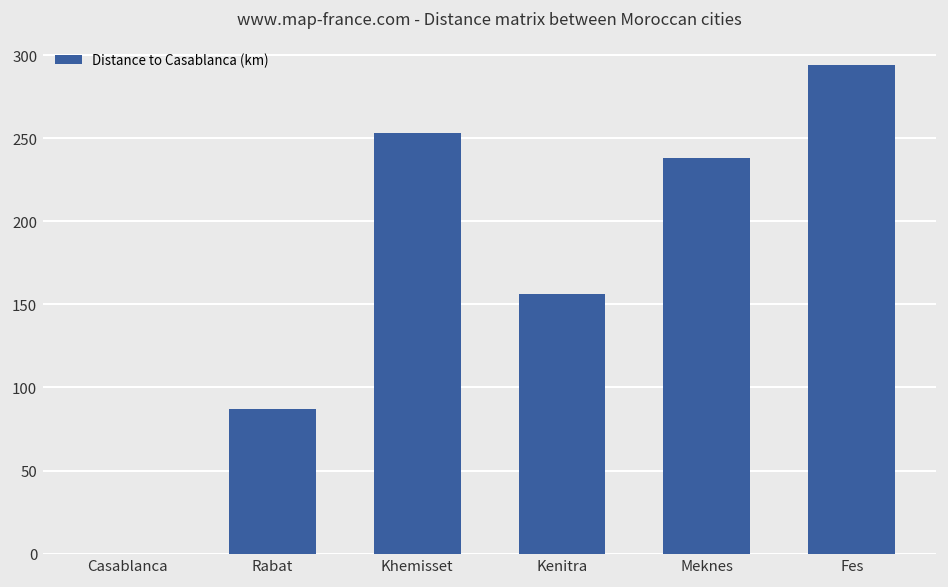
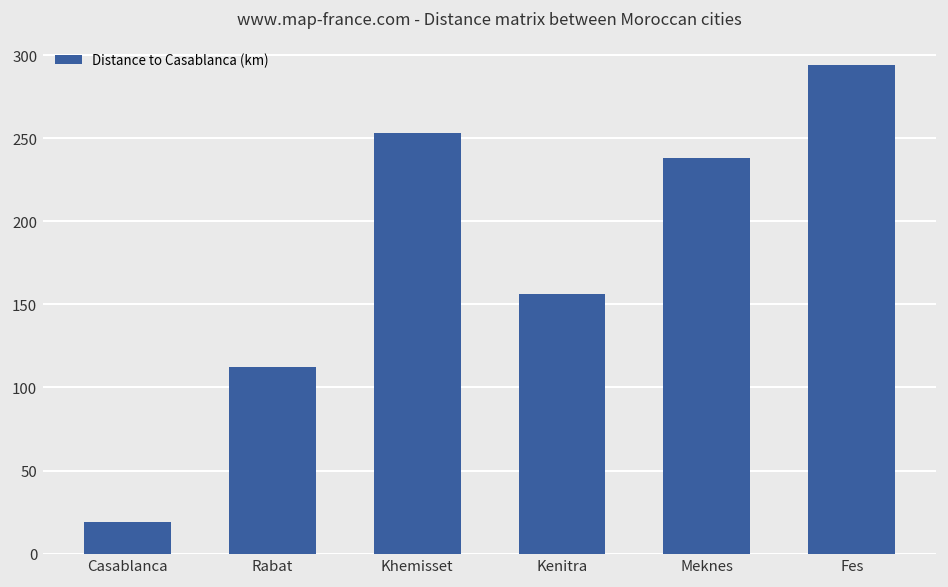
Casablanca: 0 -> 19
Rabat: 87 -> 112
